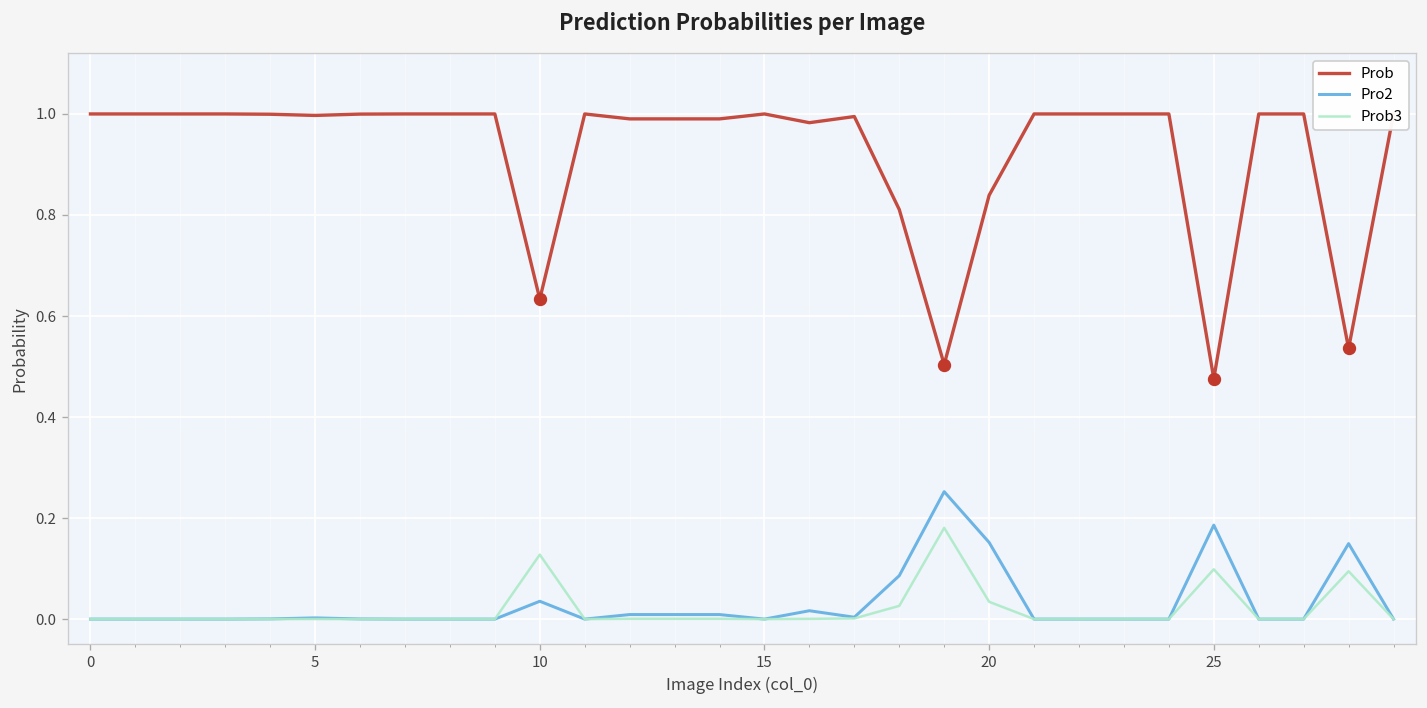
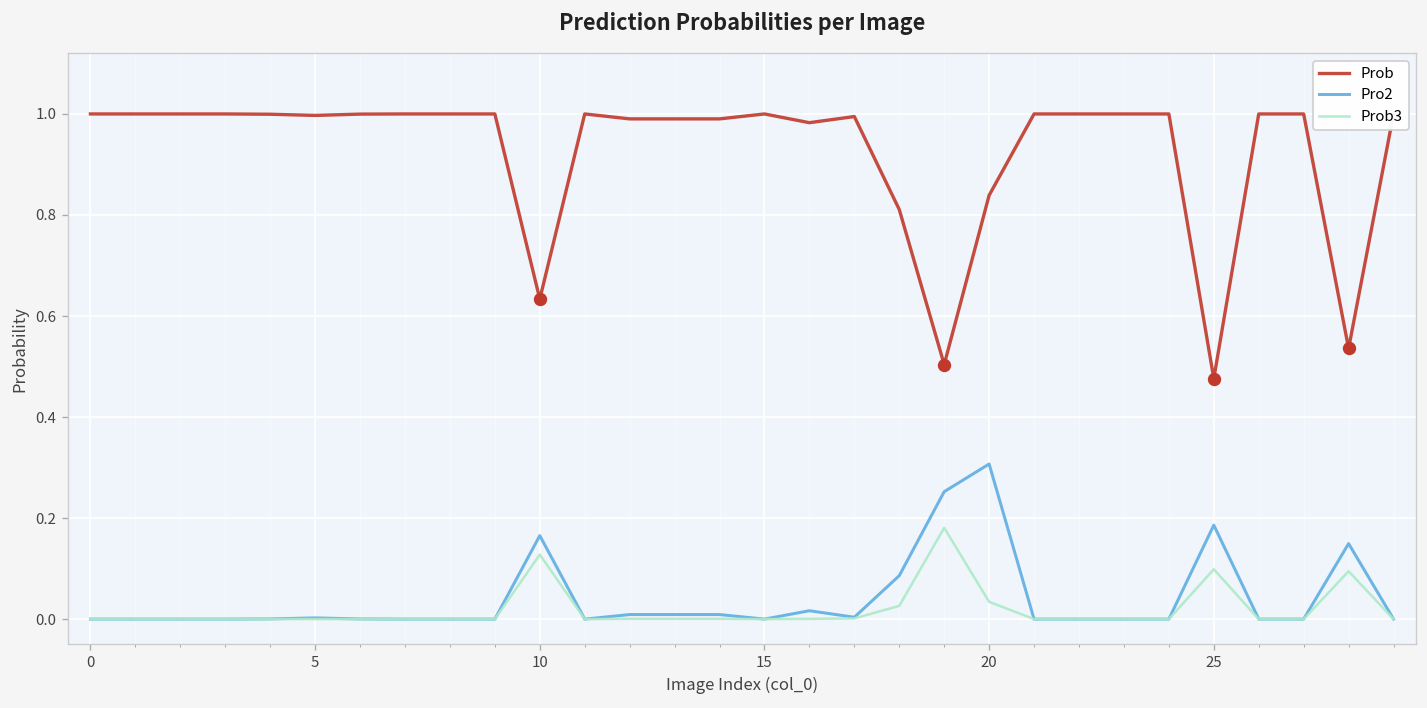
Pro2, 10: 0.04 -> 0.17
Pro2, 20: 0.15 -> 0.31
